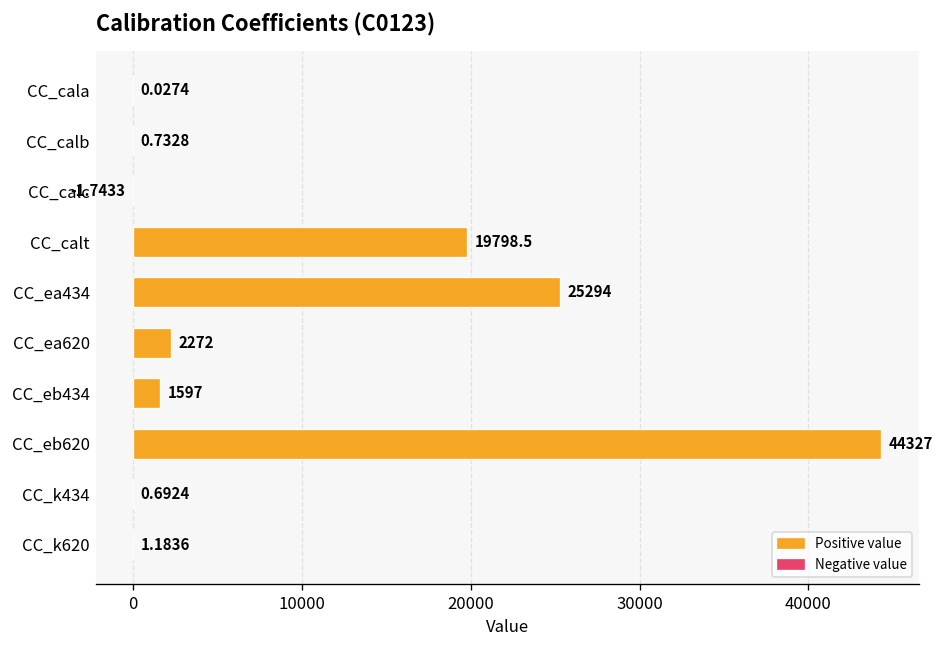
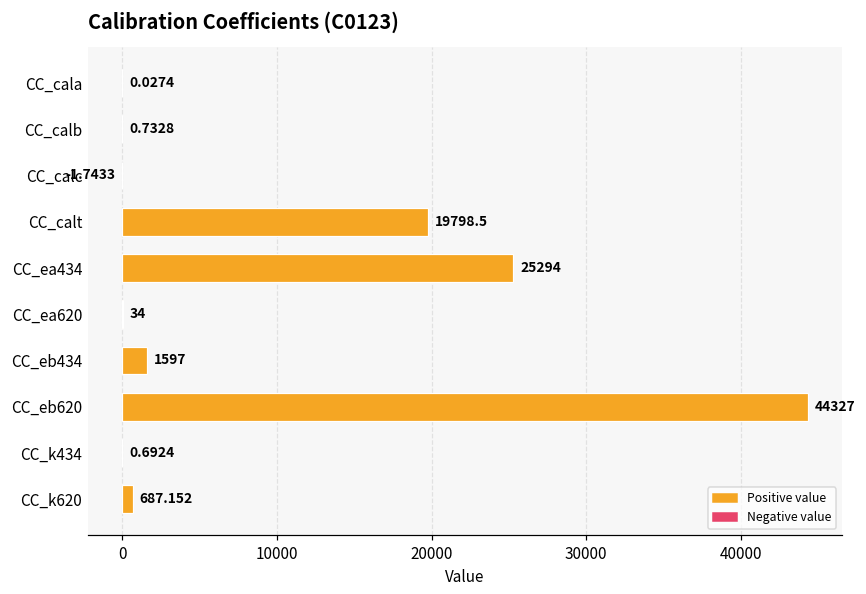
CC_ea620: 2272 -> 34
CC_k620: 1.1836 -> 687.152
